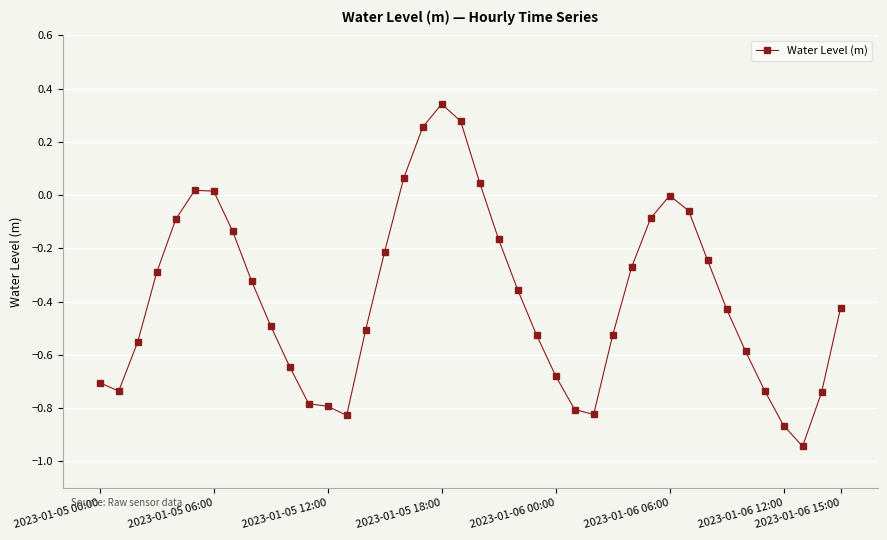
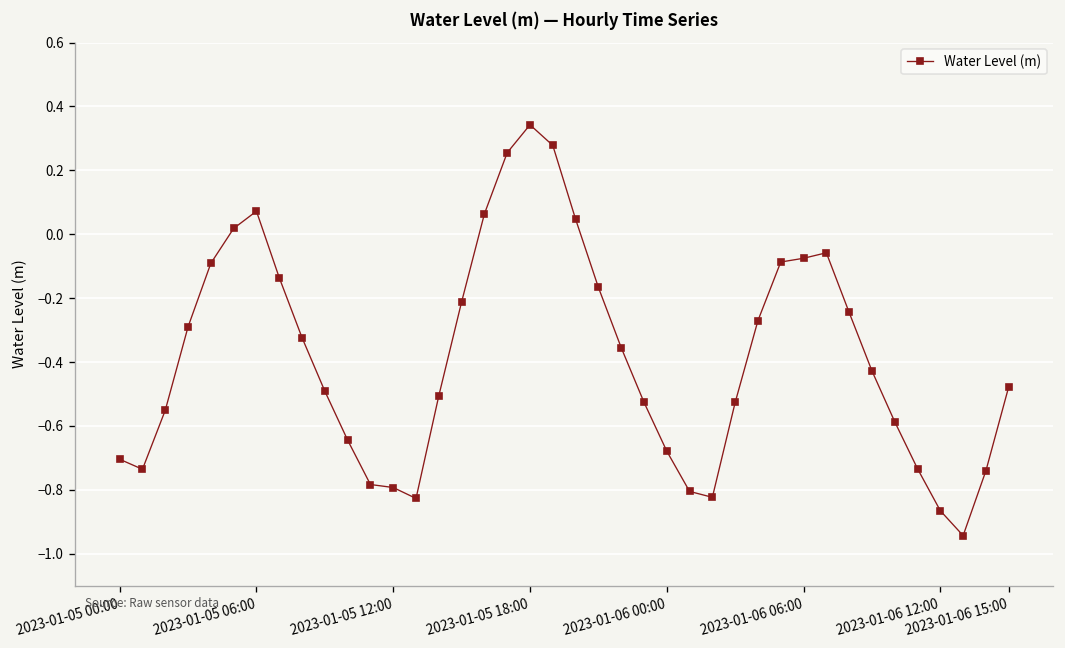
2023-01-05 06:00: 0.02 -> 0.07
2023-01-06 06:00: 0.00 -> -0.08
2023-01-06 15:00: -0.42 -> -0.48
